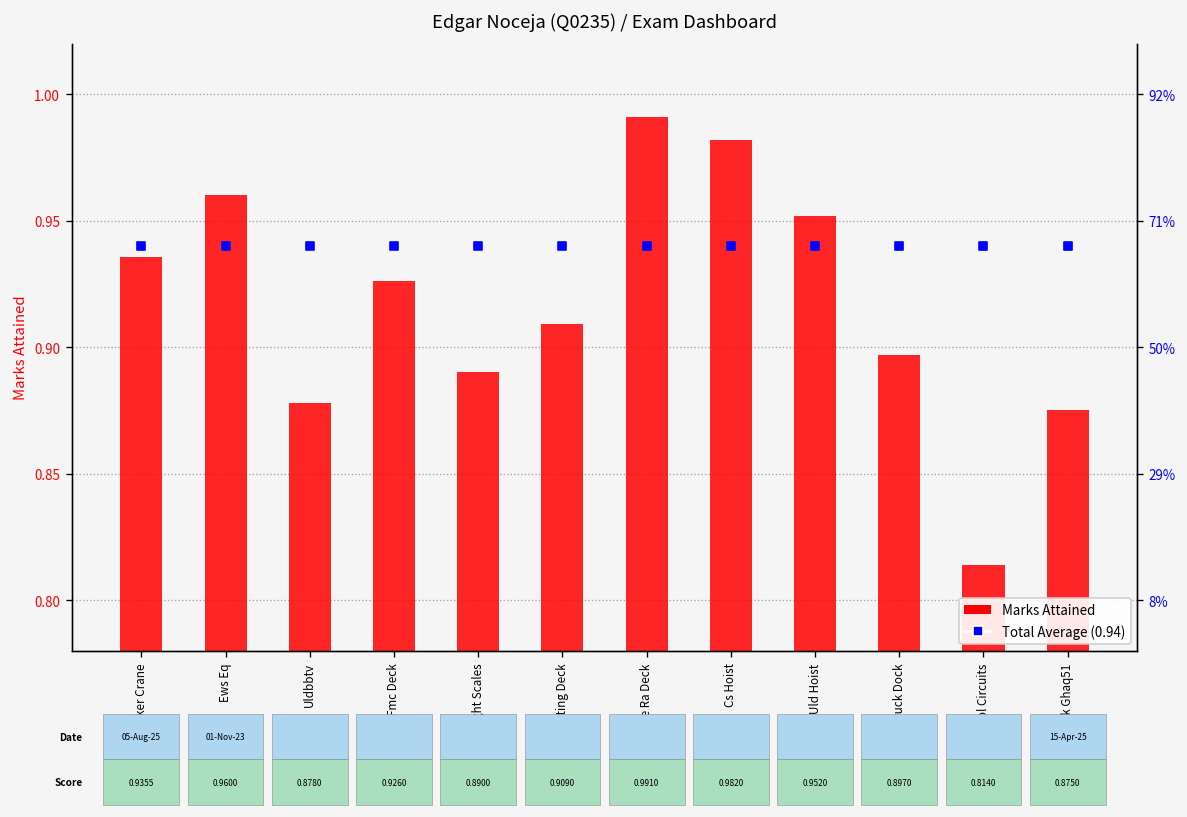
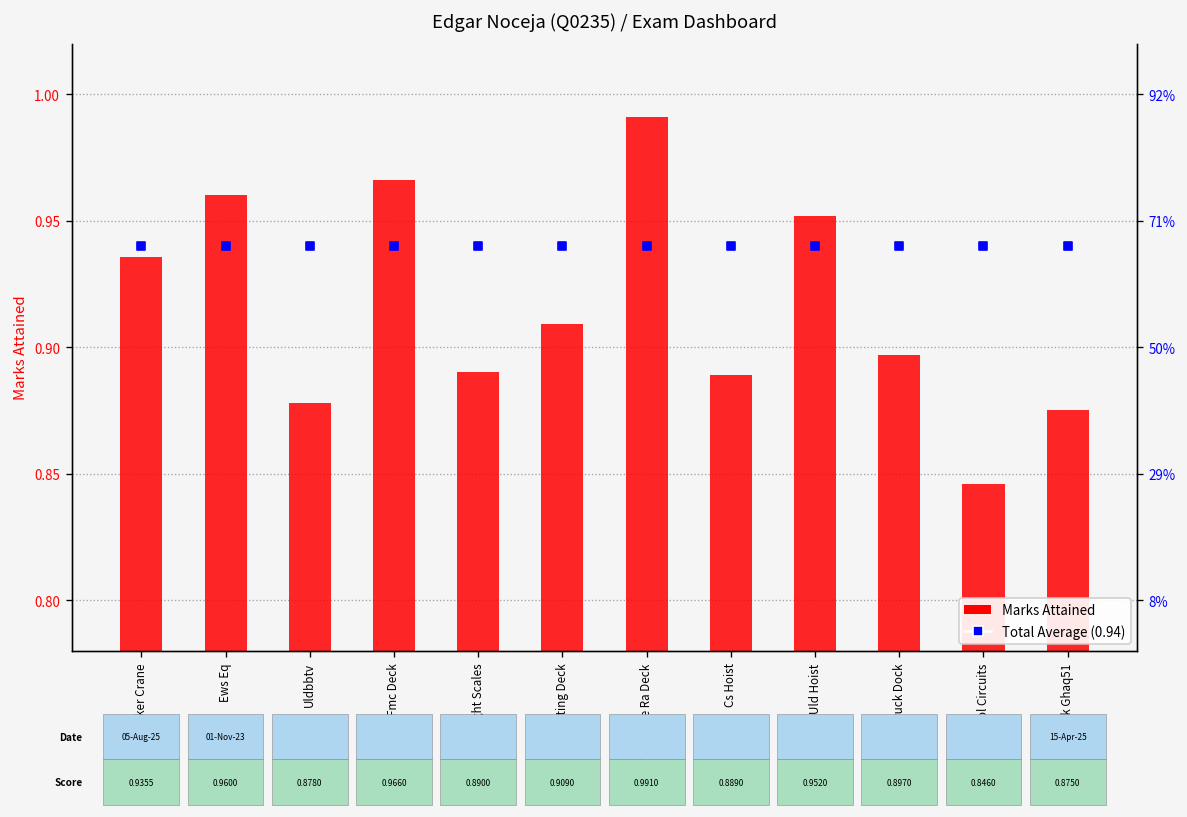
Marks Attained, Fmc Deck: 0.926 -> 0.966
Marks Attained, Cs Hoist: 0.982 -> 0.889
Marks Attained, Control Circuits: 0.814 -> 0.846
